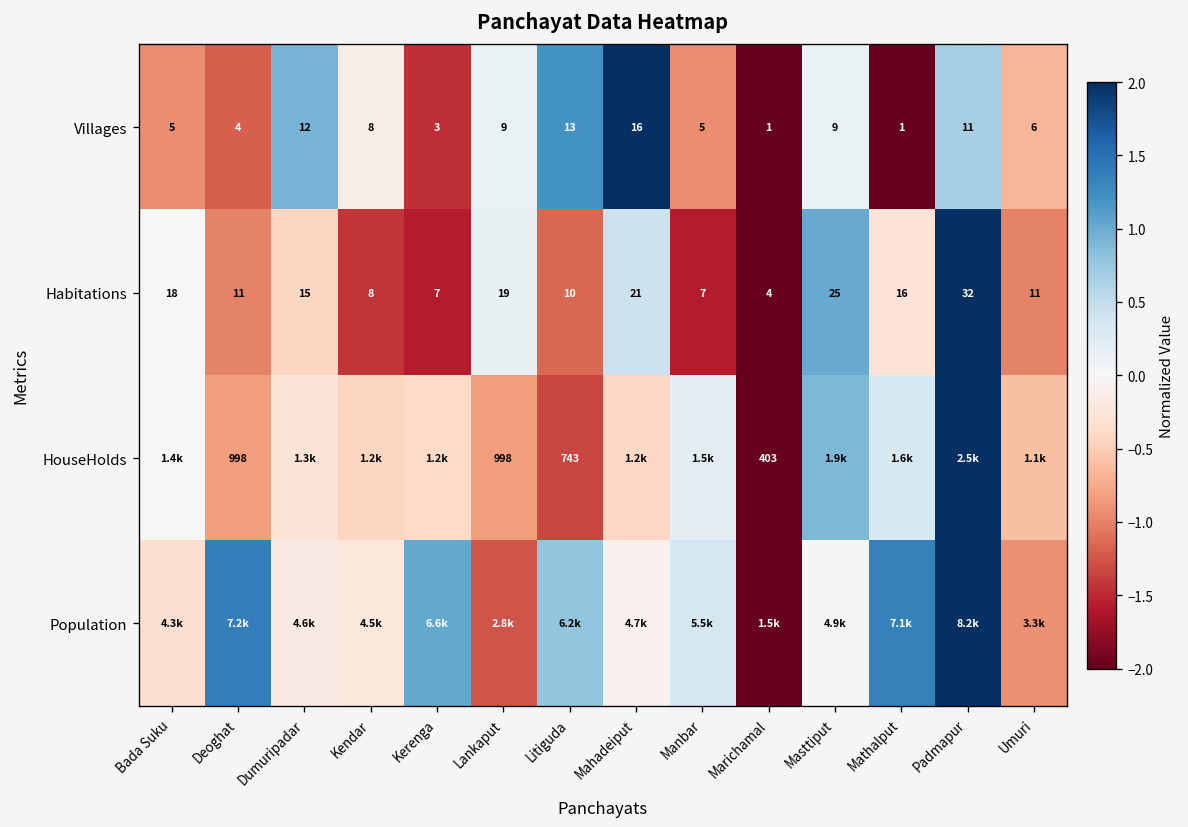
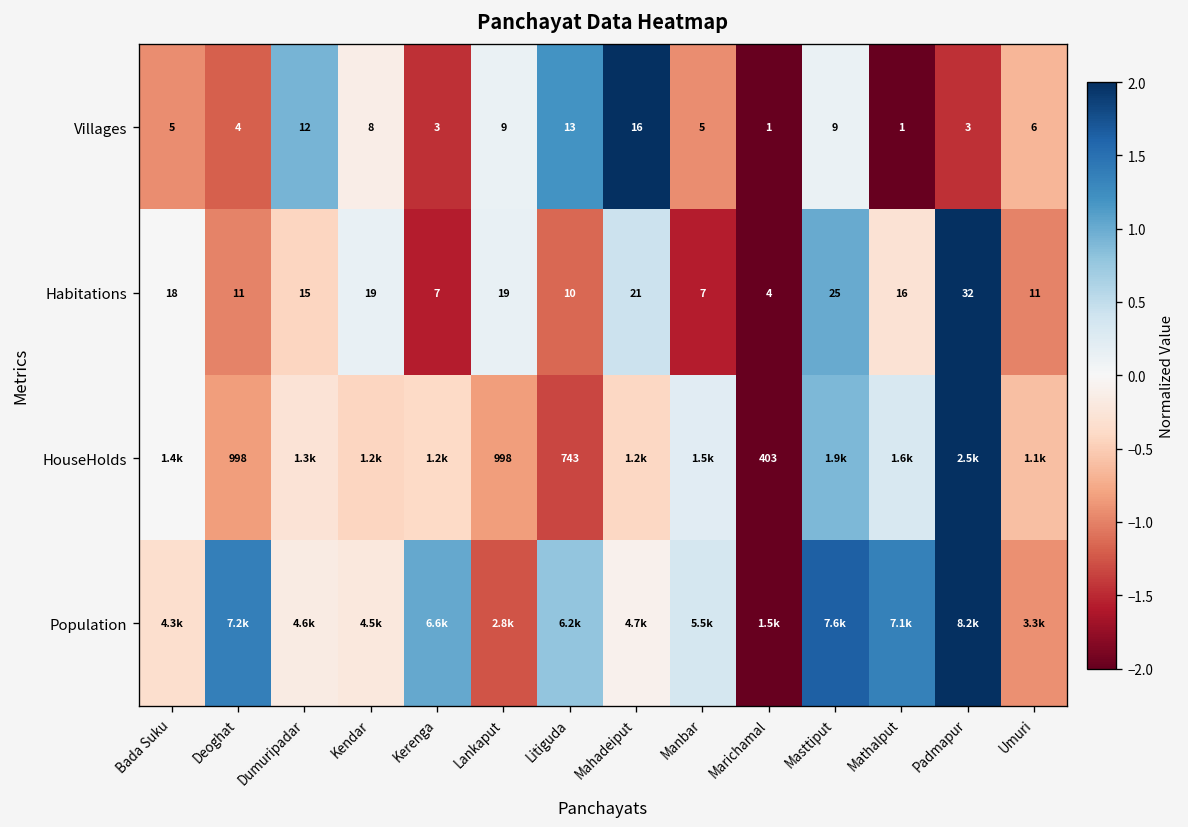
Villages, Padmapur: 11 -> 3
Habitations, Kendar: 8 -> 19
Population, Masttiput: 4.9k -> 7.6k
